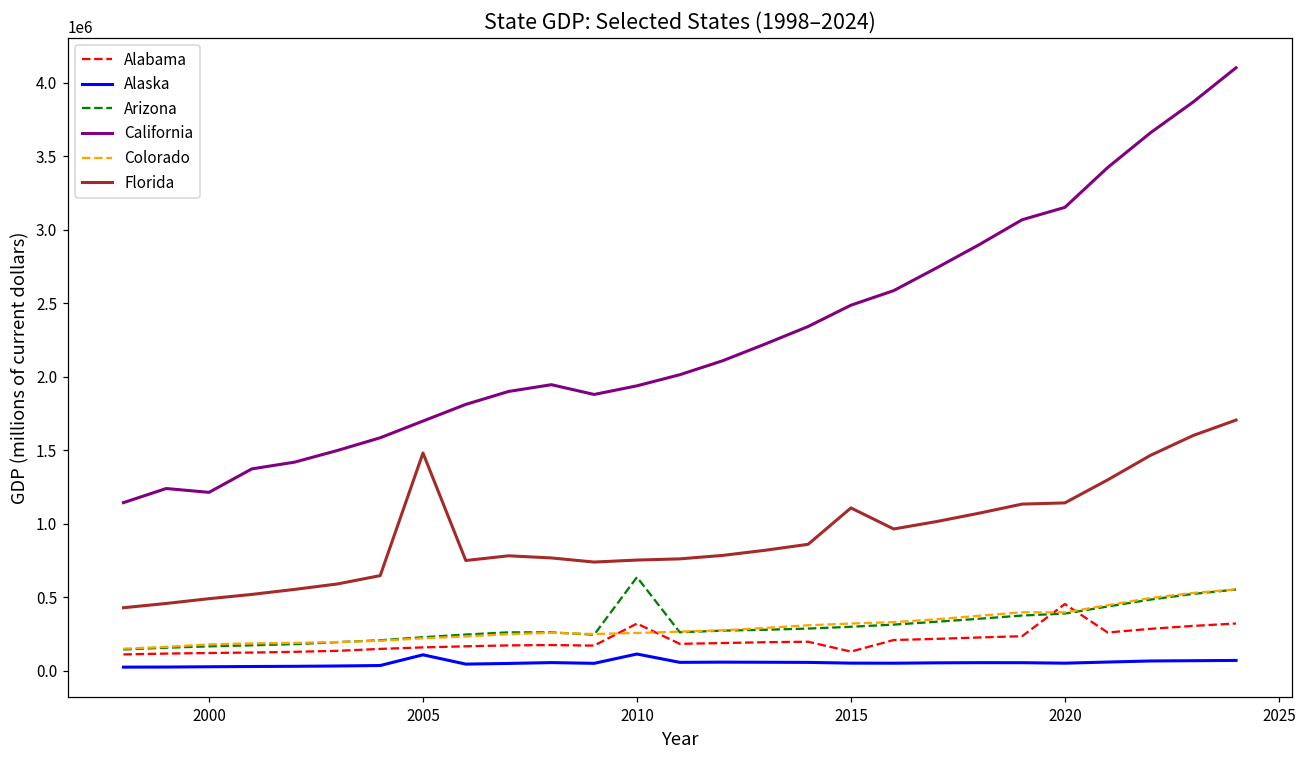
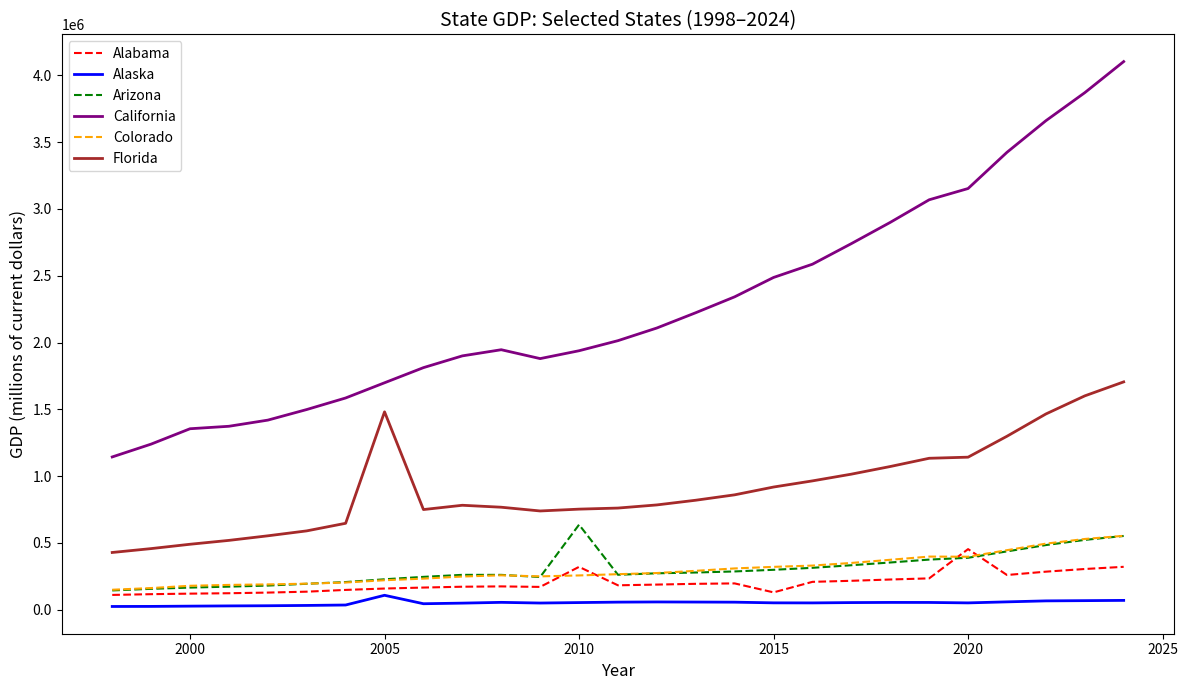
California, 2000: 1210000 -> 1350000
Alaska, 2010: 110000 -> 50000
Florida, 2015: 1110000 -> 920000
